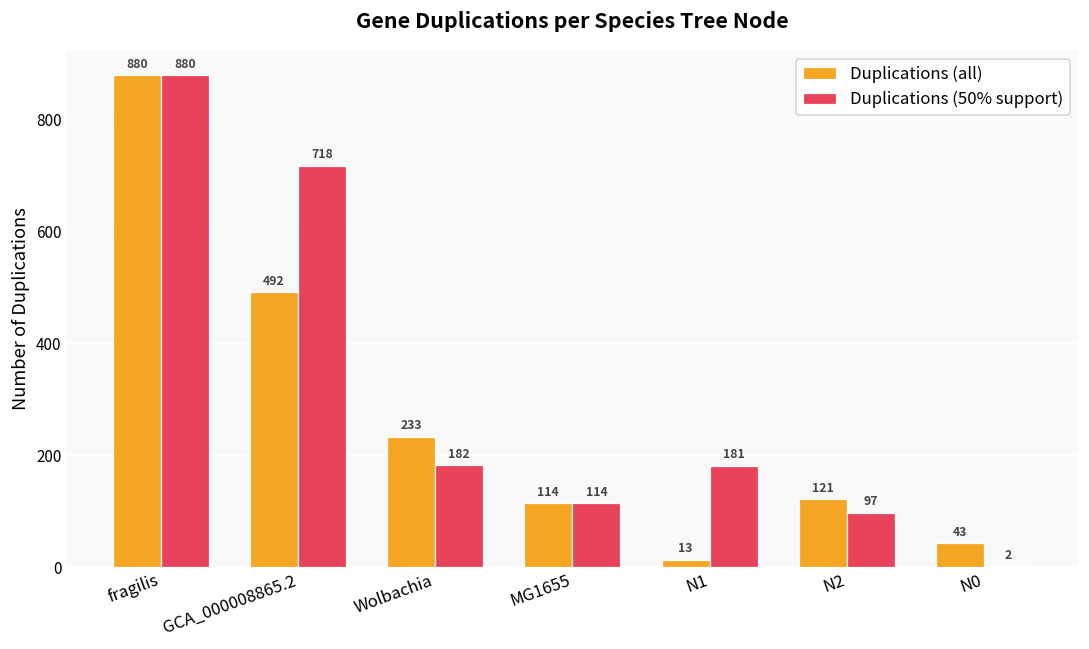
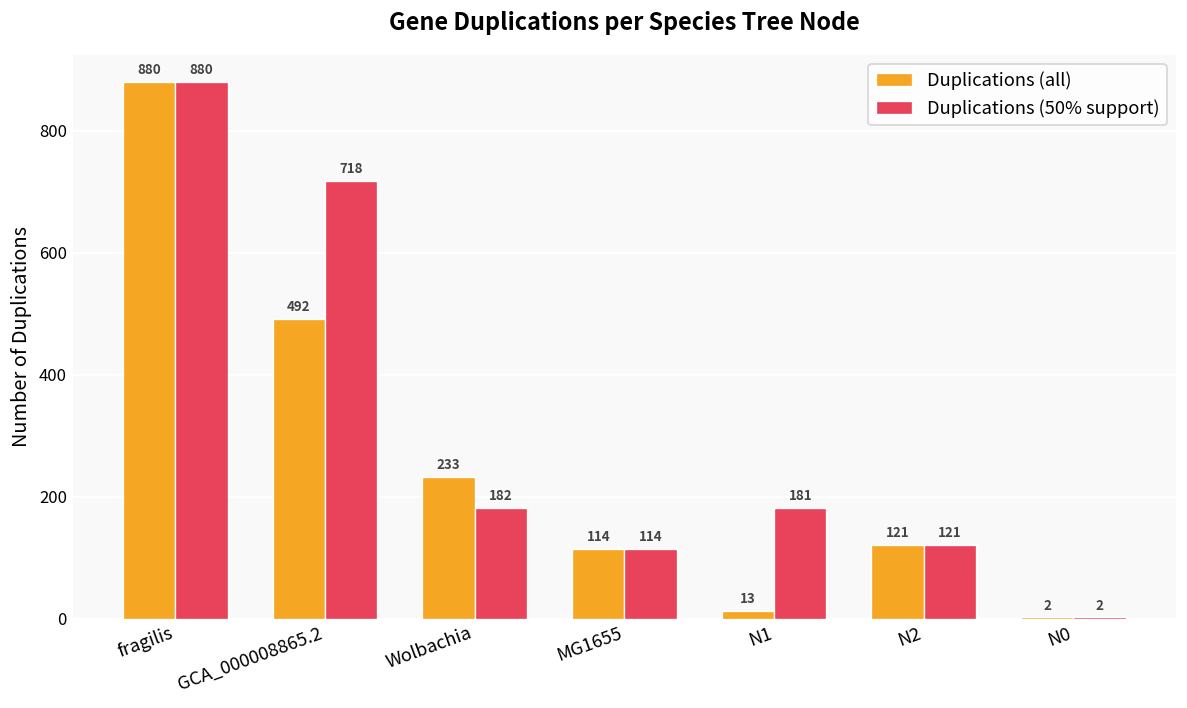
Duplications (50% support), N2: 97 -> 121
Duplications (all), N0: 43 -> 2
